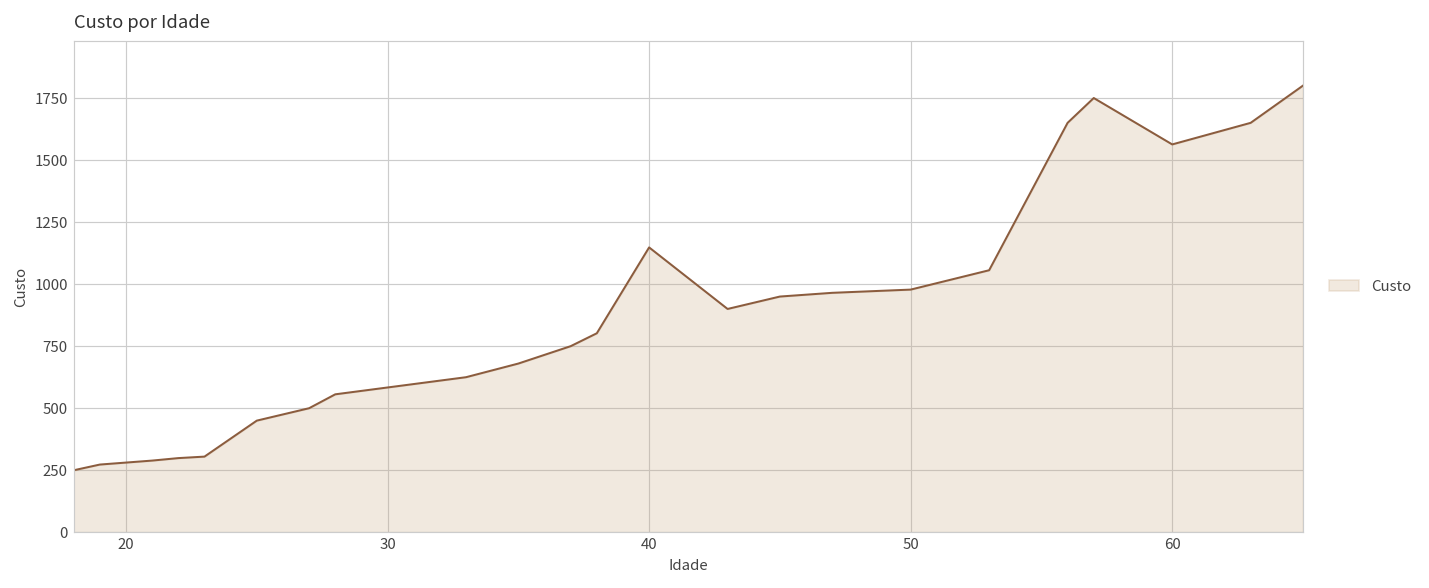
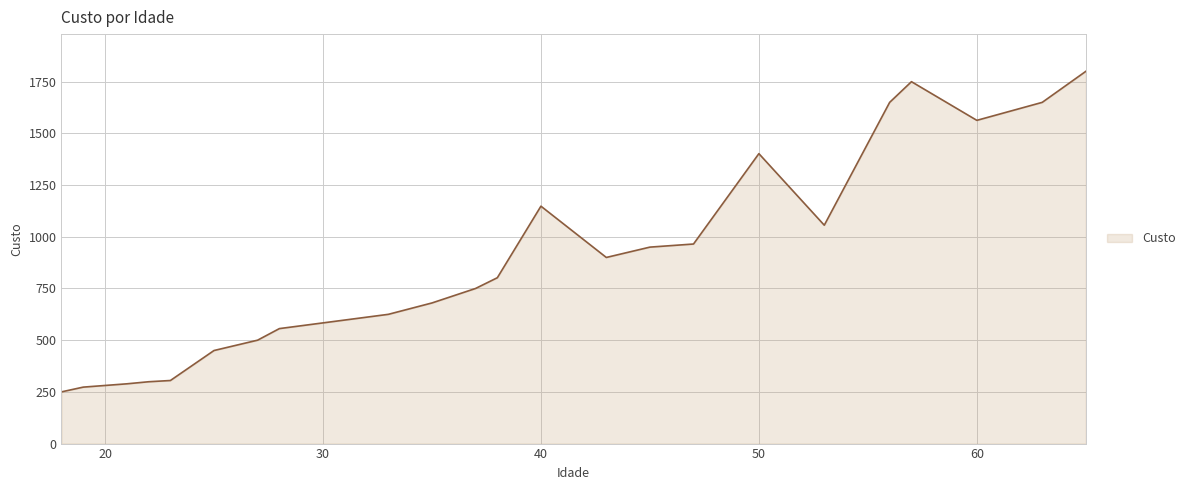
50: 980 -> 1400
